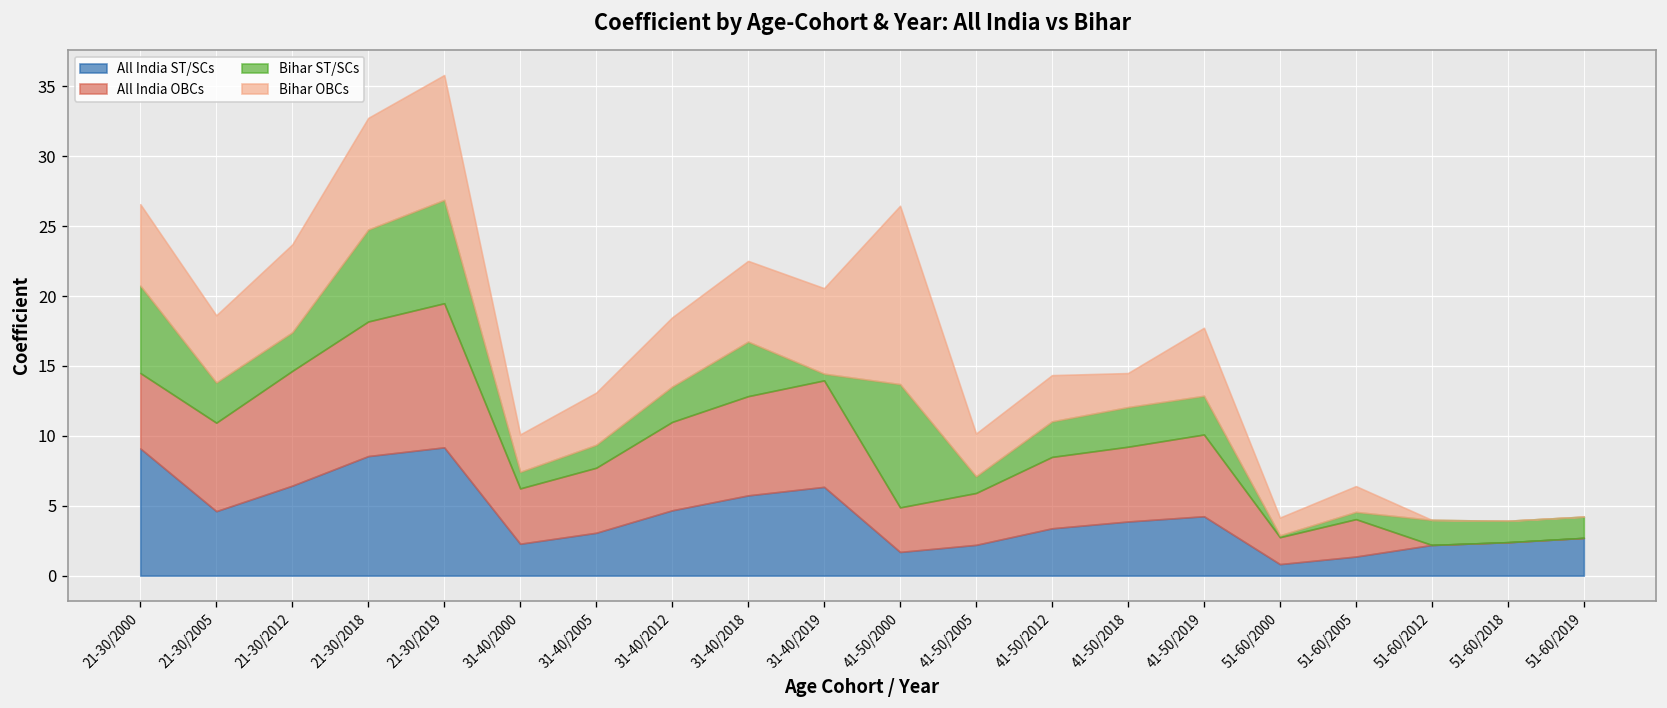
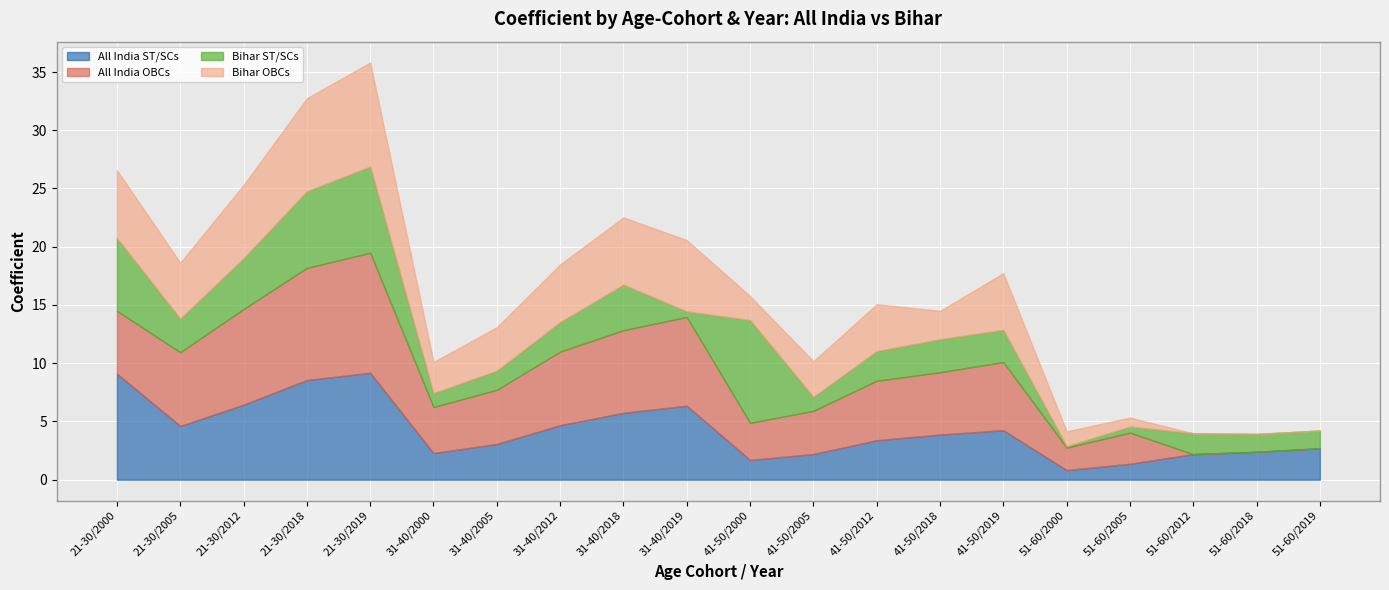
Bihar ST/SCs, 21-30/2012: 2.8 -> 4.4
Bihar OBCs, 41-50/2000: 12.8 -> 2.1
Bihar OBCs, 41-50/2012: 3.3 -> 4.0
Bihar OBCs, 51-60/2005: 1.8 -> 0.8
